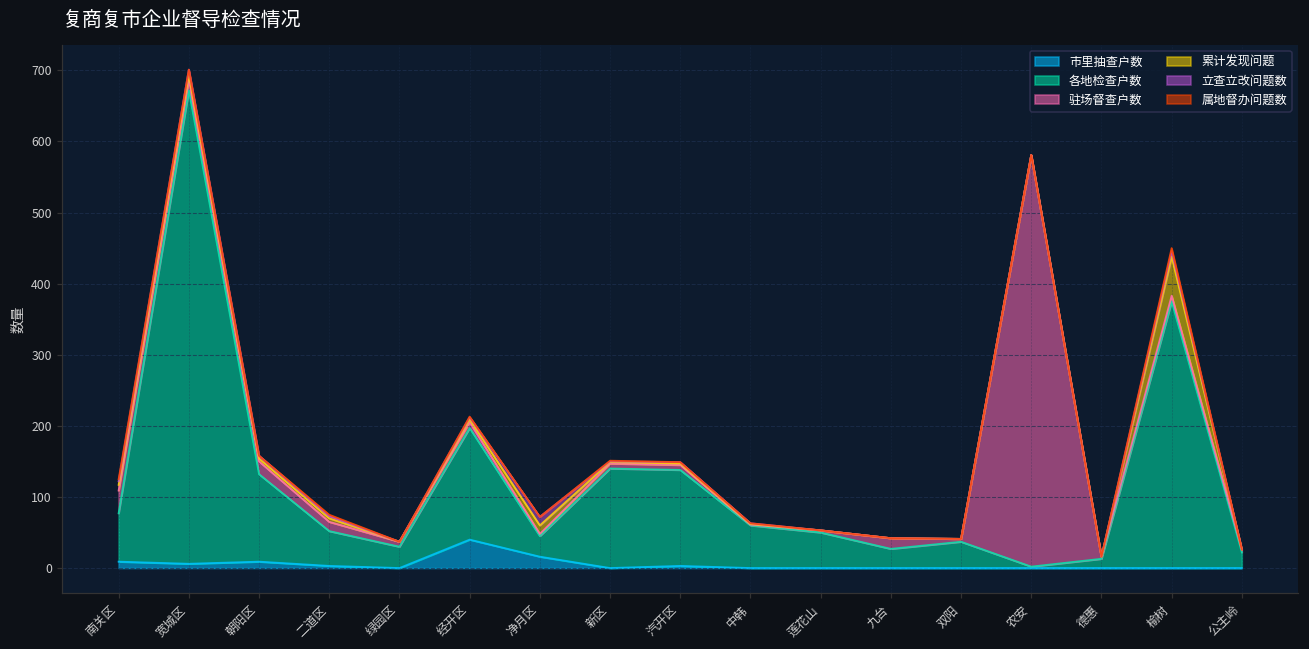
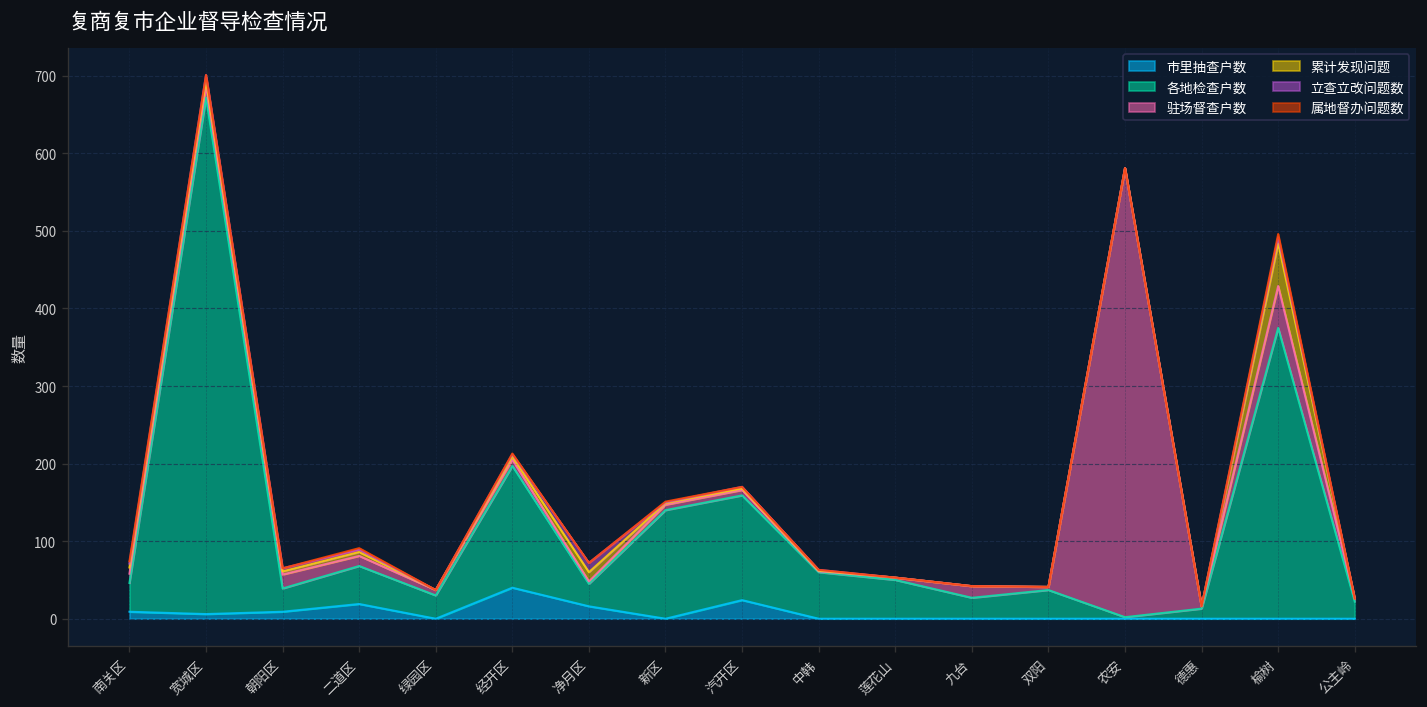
各地检查户数, 南关区: 70 -> 40
驻场督查户数, 南关区: 30 -> 10
各地检查户数, 朝阳区: 120 -> 30
市里抽查户数, 二道区: 0 -> 20
市里抽查户数, 汽开区: 0 -> 20
驻场督查户数, 榆树: 10 -> 50
